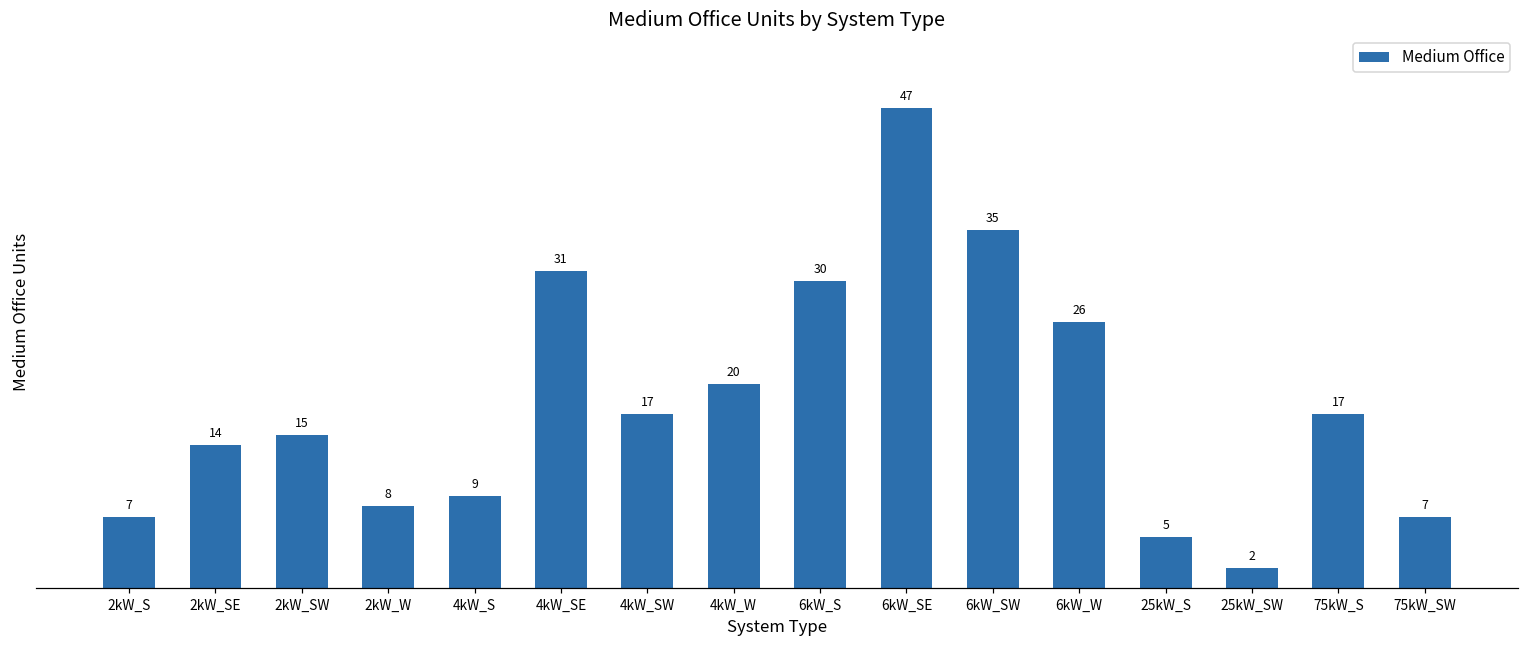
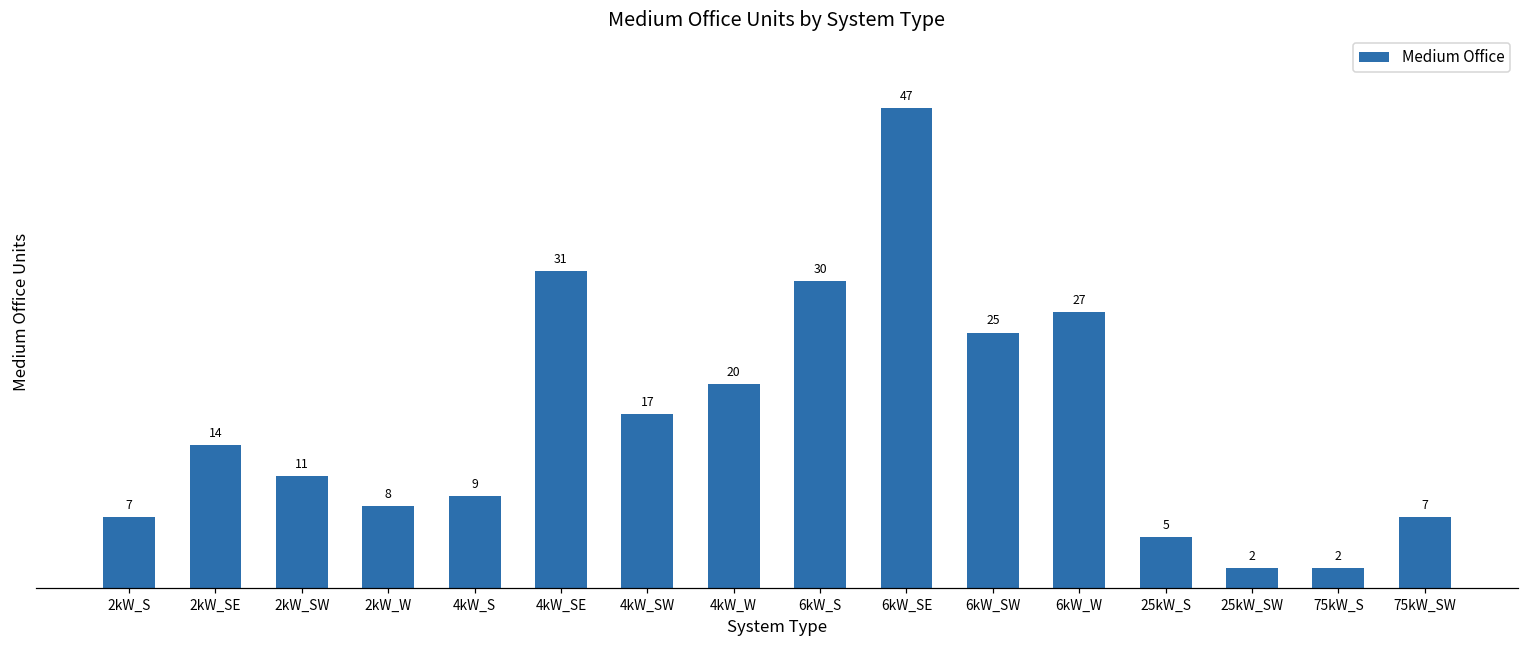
2kW_SW: 15 -> 11
6kW_SW: 35 -> 25
6kW_W: 26 -> 27
75kW_S: 17 -> 2
